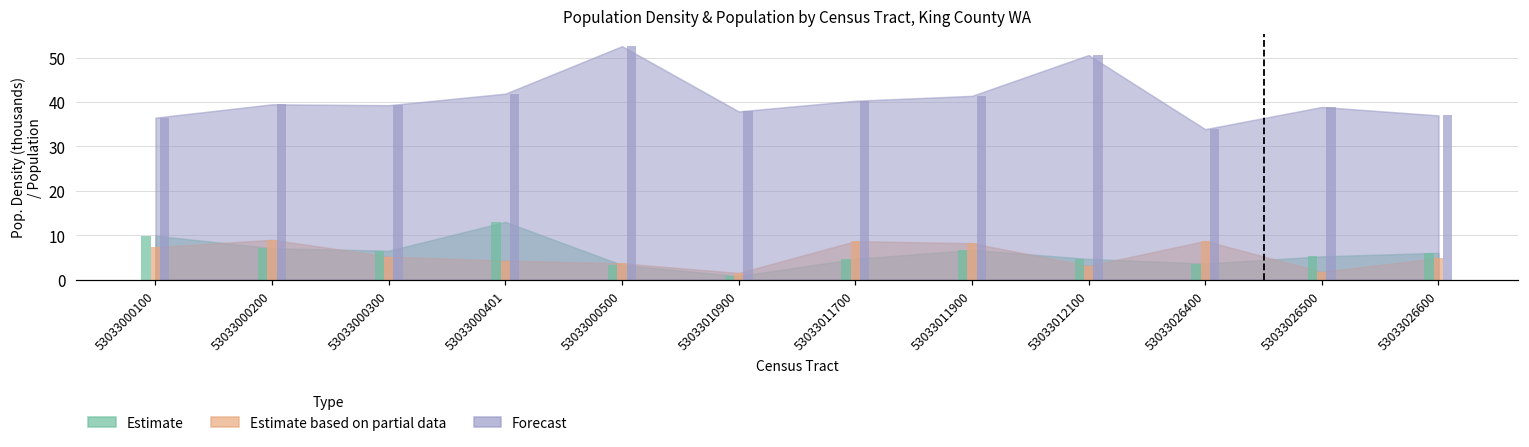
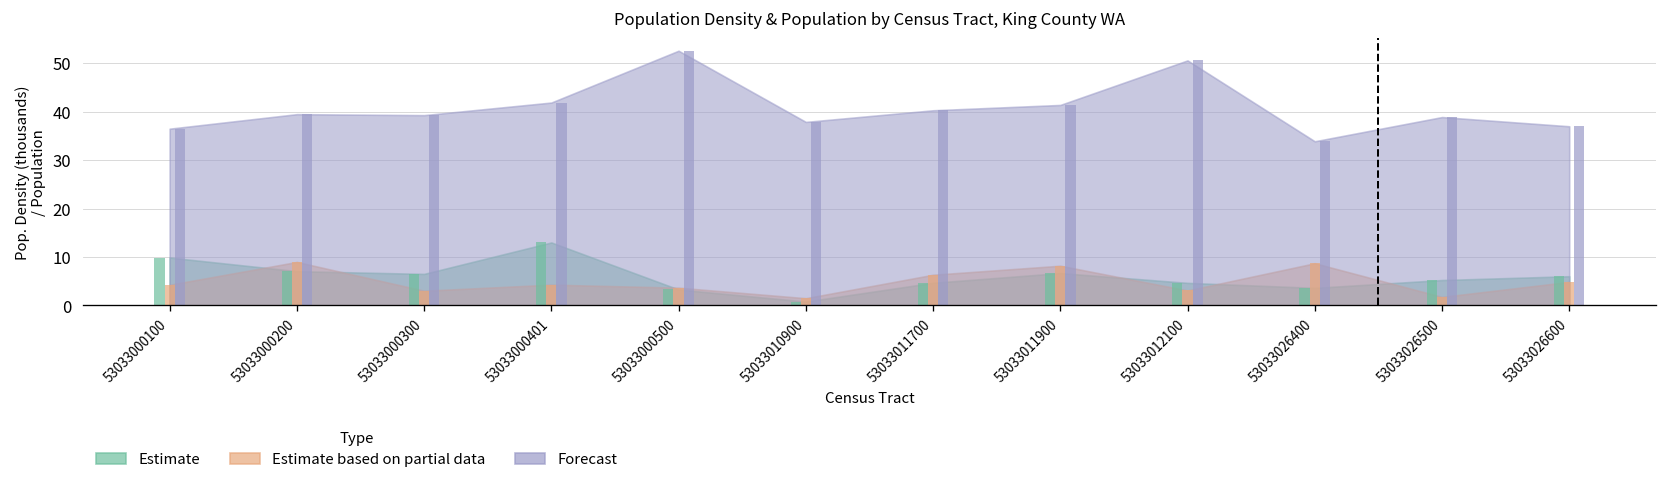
Estimate based on partial data, 53033000100: 7 -> 4
Estimate based on partial data, 53033000300: 5 -> 3
Estimate based on partial data, 53033011700: 9 -> 6
